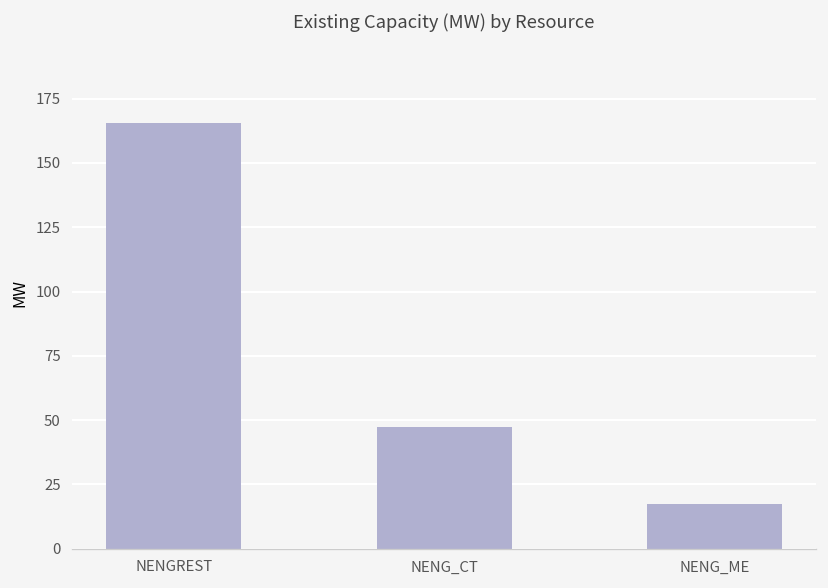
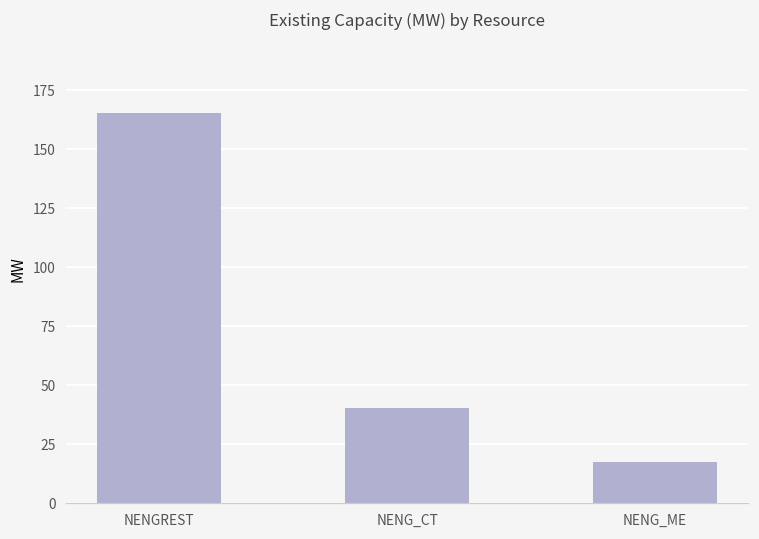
NENG_CT: 47 -> 40
